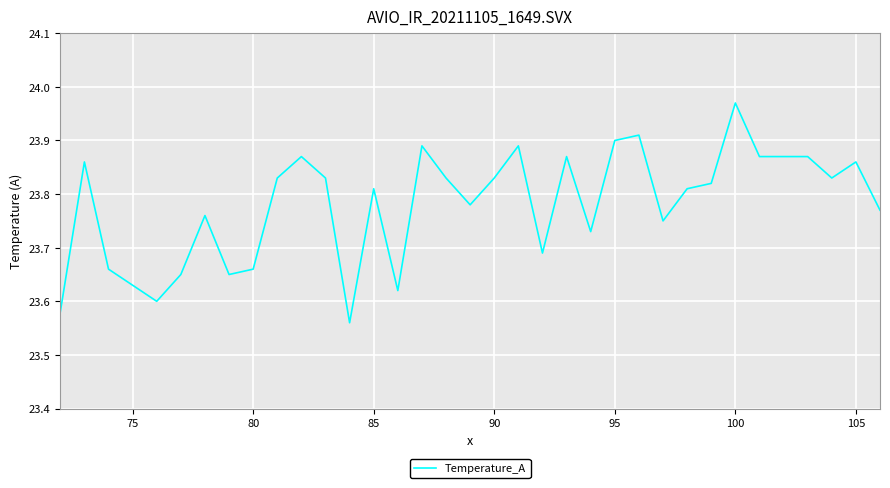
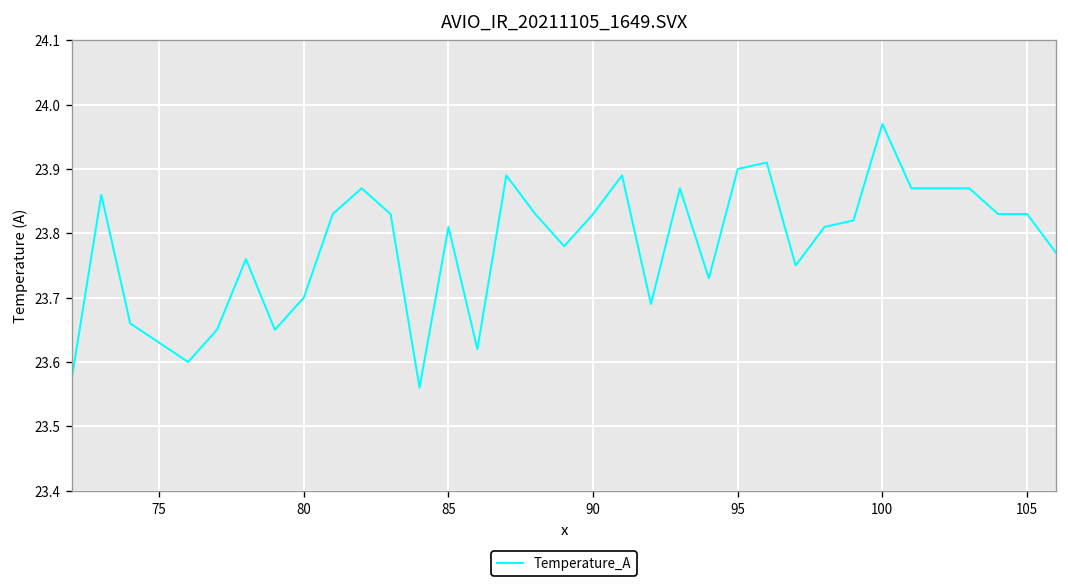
80: 23.66 -> 23.70
105: 23.86 -> 23.83
